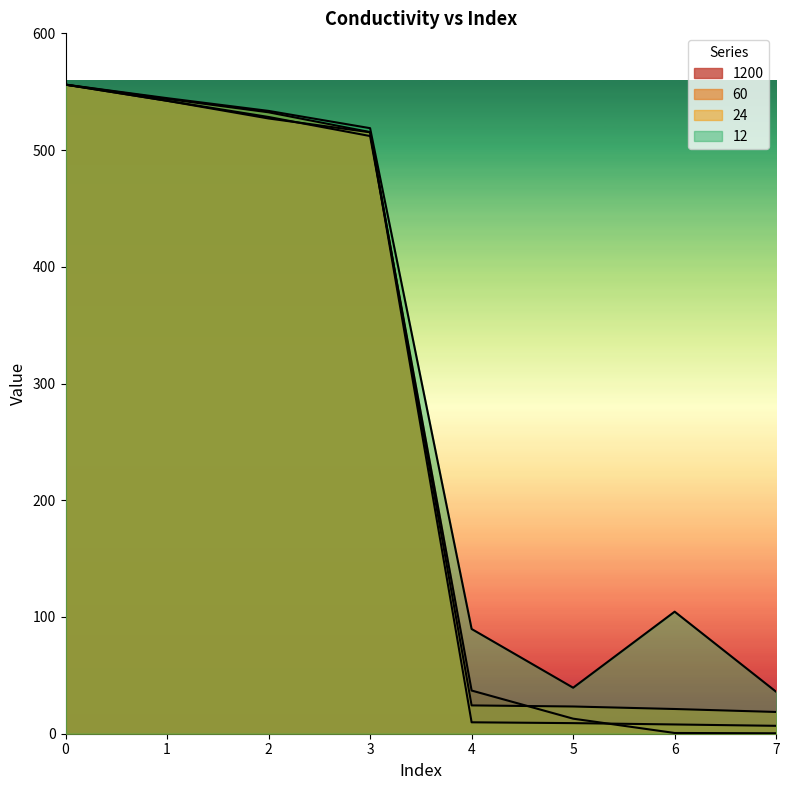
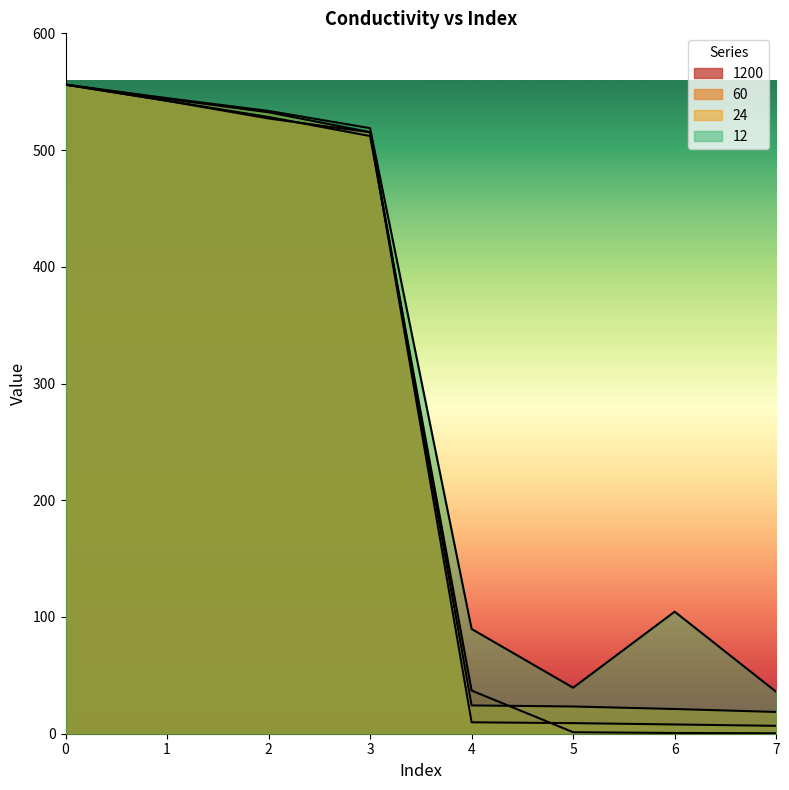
1200, 5: 13 -> 1
